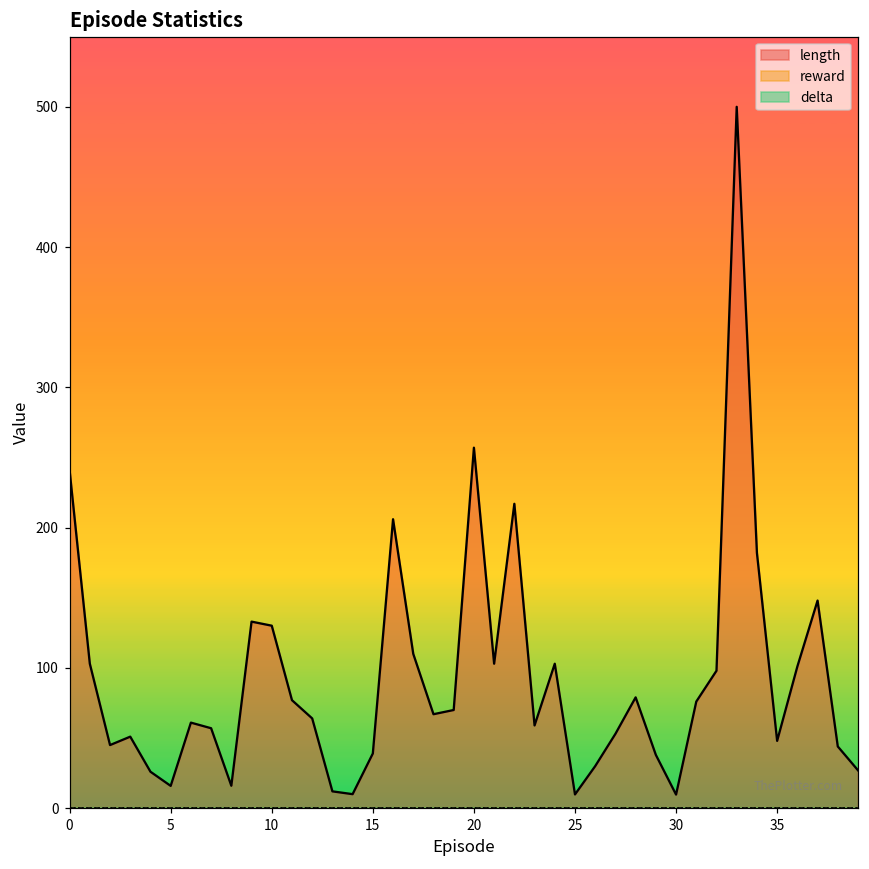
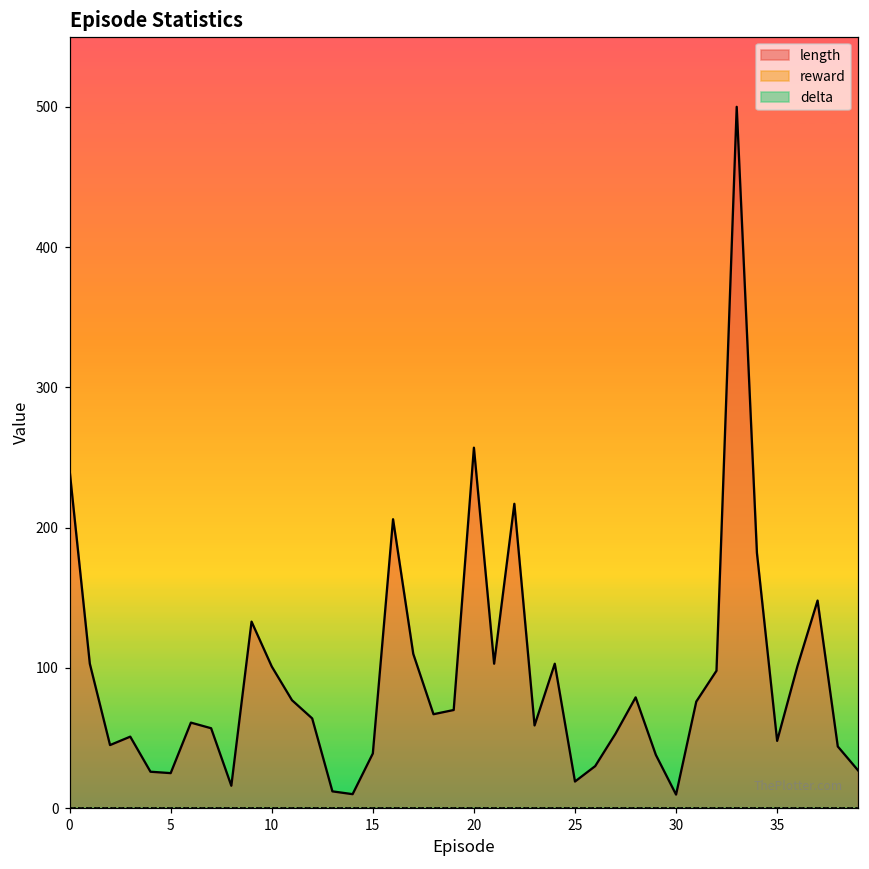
length, 5: 16 -> 25
length, 10: 130 -> 101
length, 25: 10 -> 19
